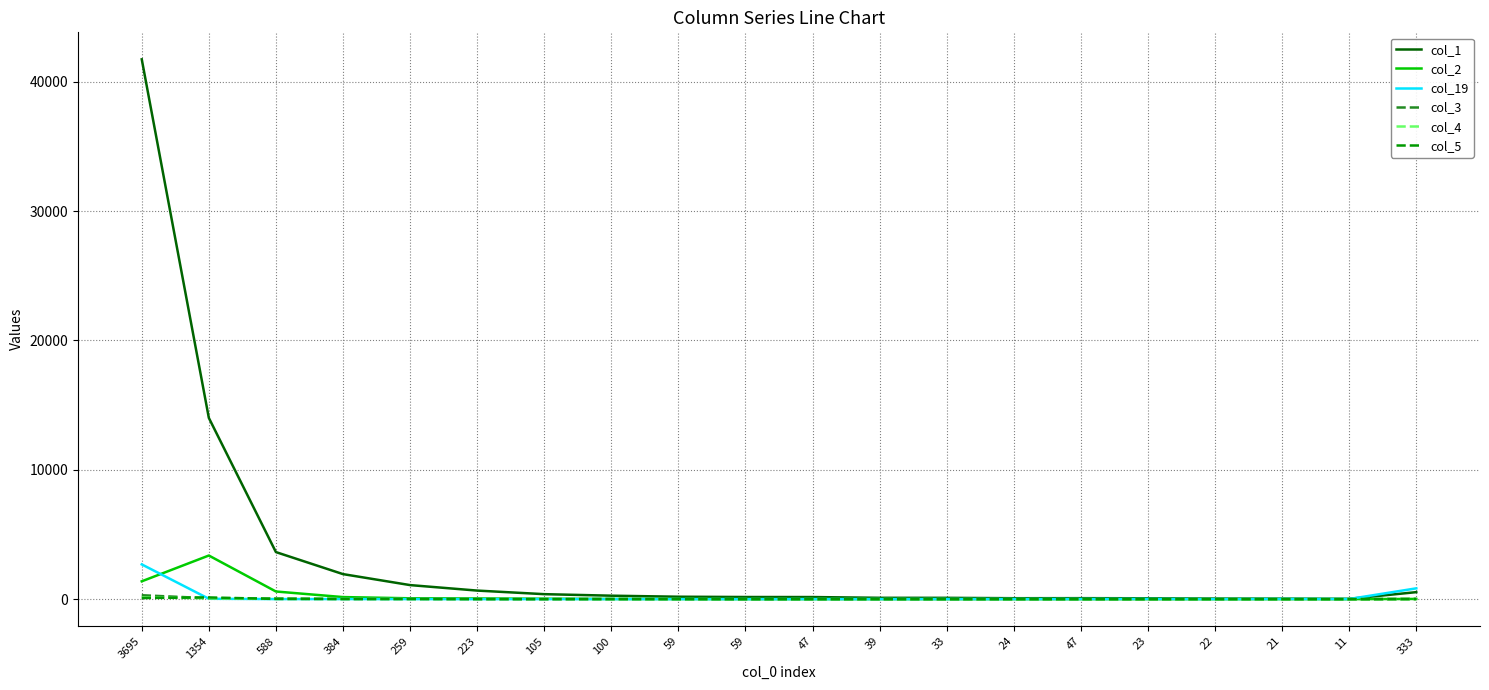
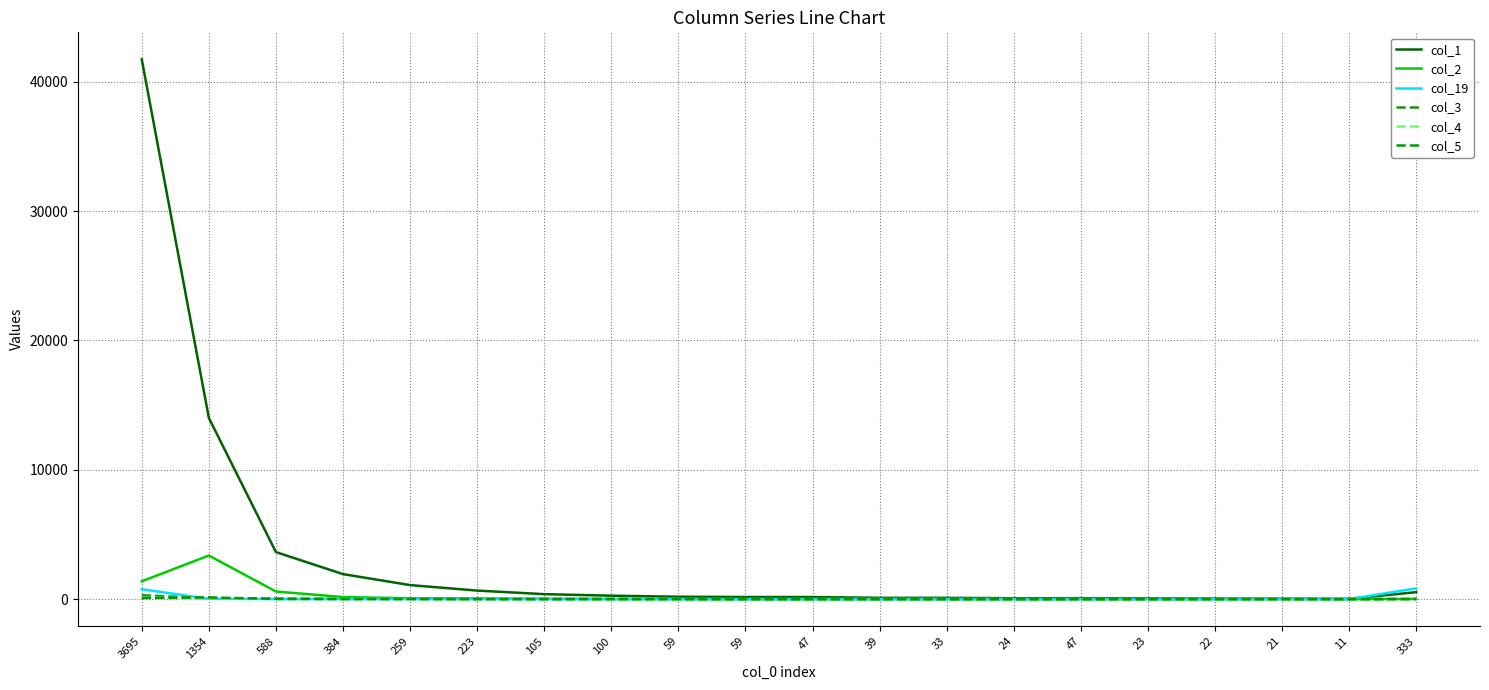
col_19, 3695: 2700 -> 800
